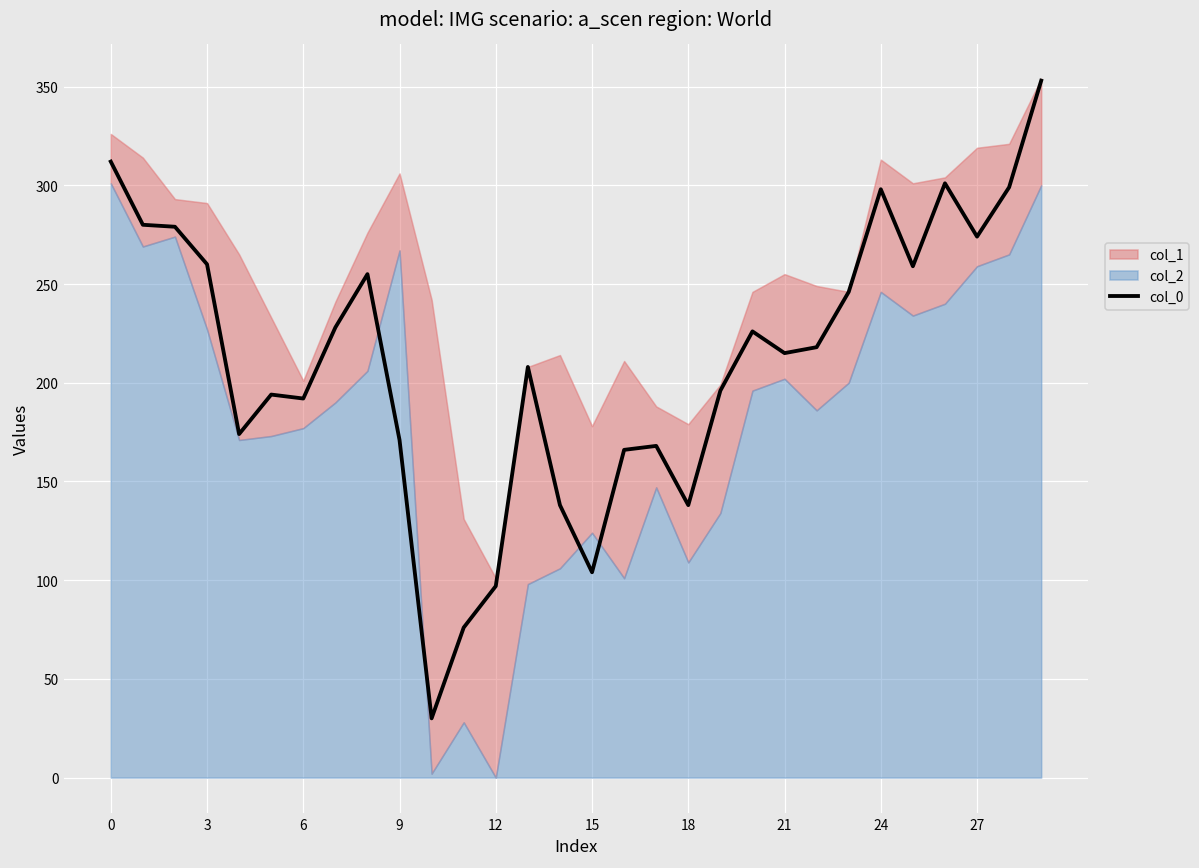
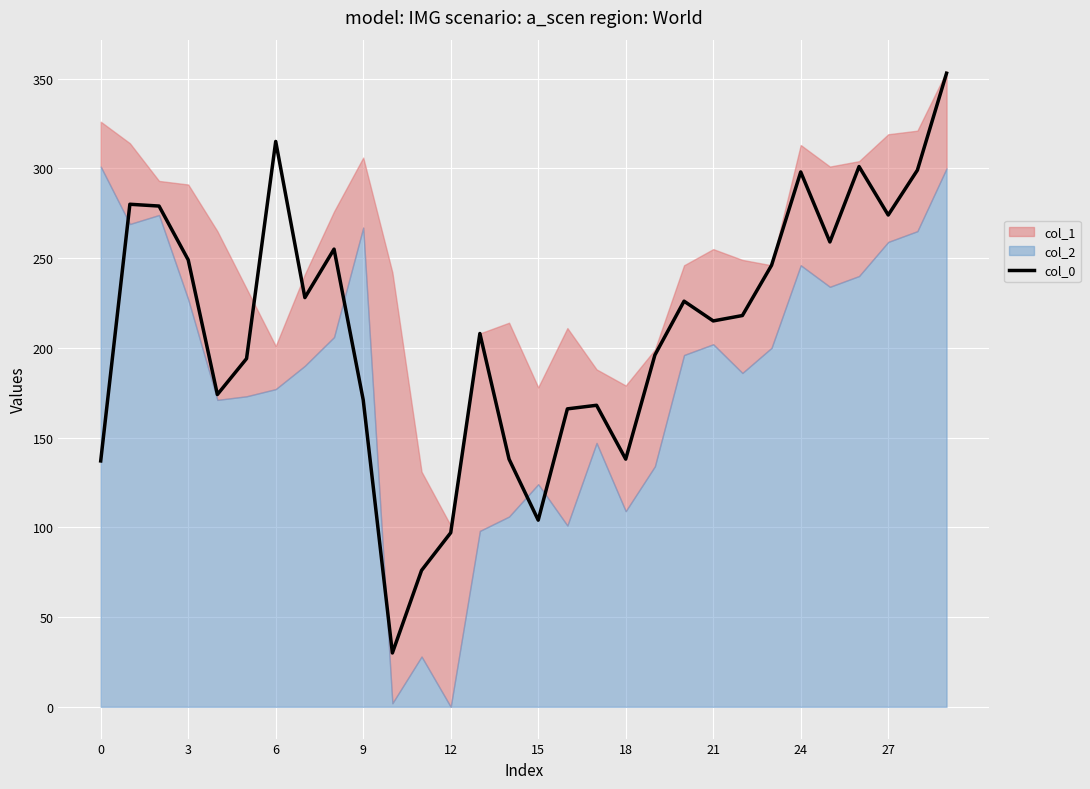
col_0, 0: 312 -> 137
col_0, 3: 260 -> 249
col_0, 6: 192 -> 315
